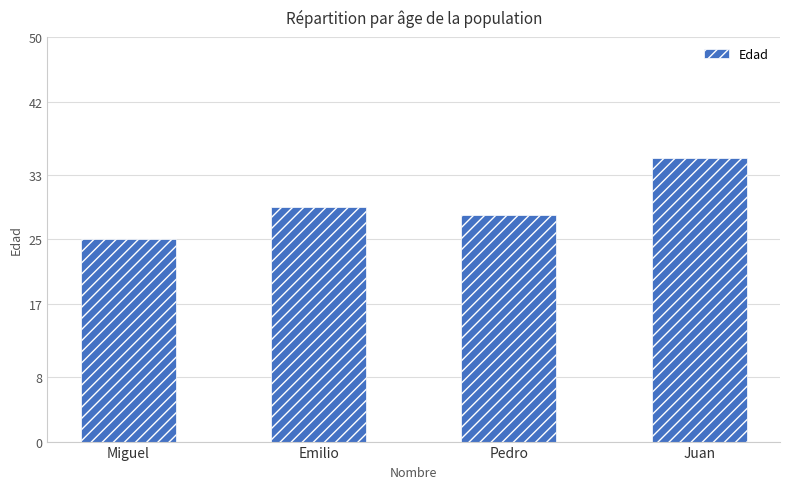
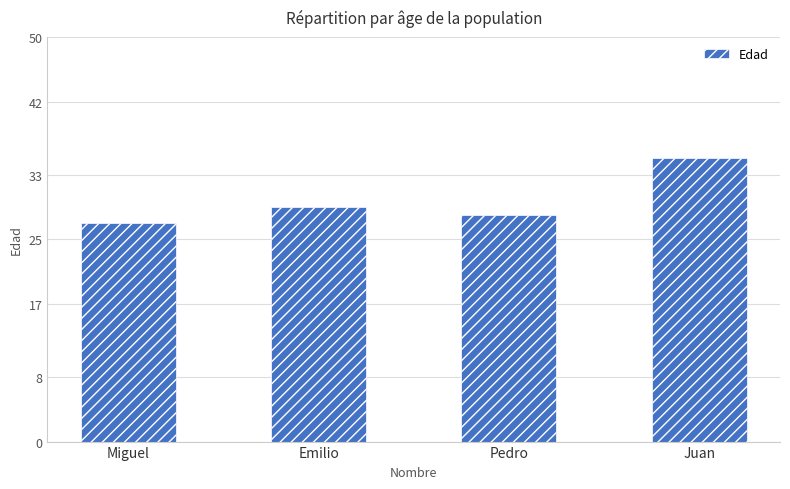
Miguel: 25 -> 27
